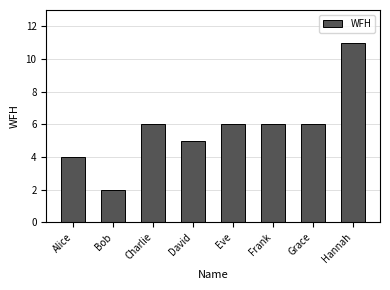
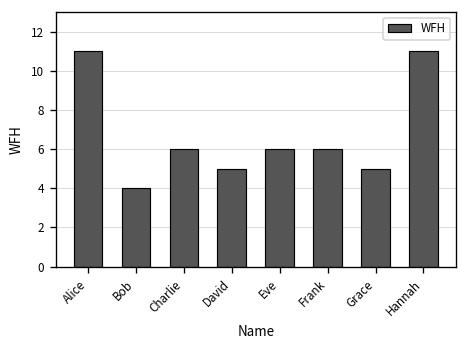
Alice: 4 -> 11
Bob: 2 -> 4
Grace: 6 -> 5
